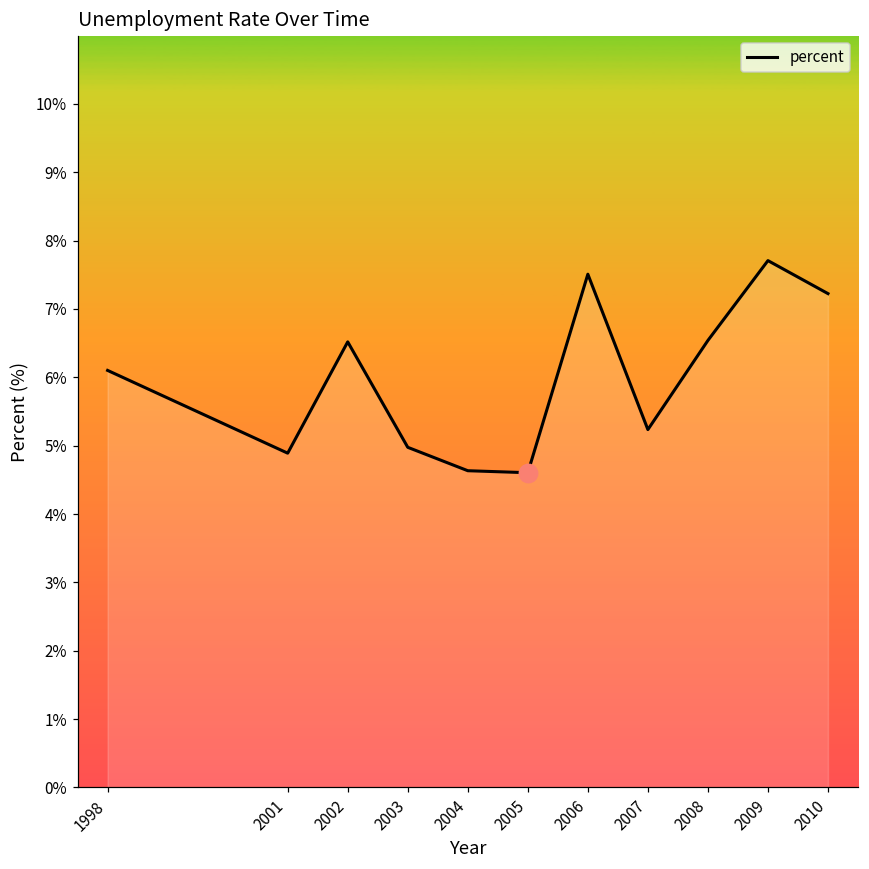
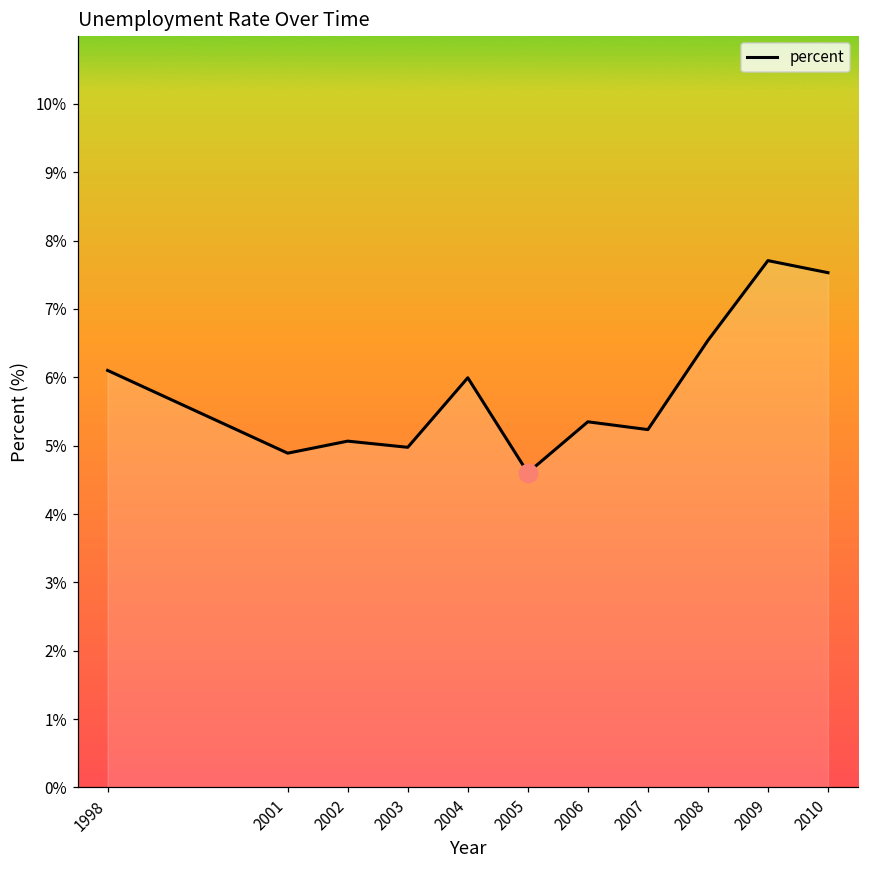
percent, 2002: 6.5% -> 5.1%
percent, 2004: 4.6% -> 6.0%
percent, 2006: 7.5% -> 5.3%
percent, 2010: 7.2% -> 7.5%
